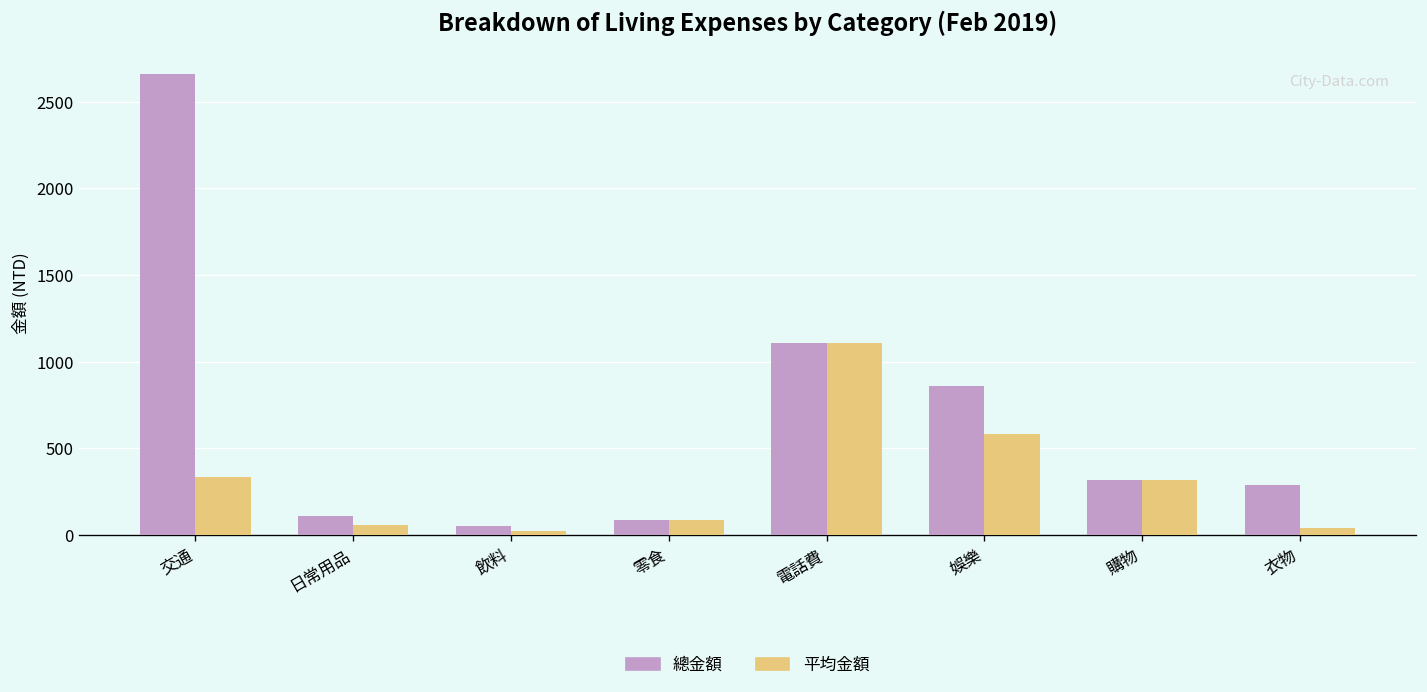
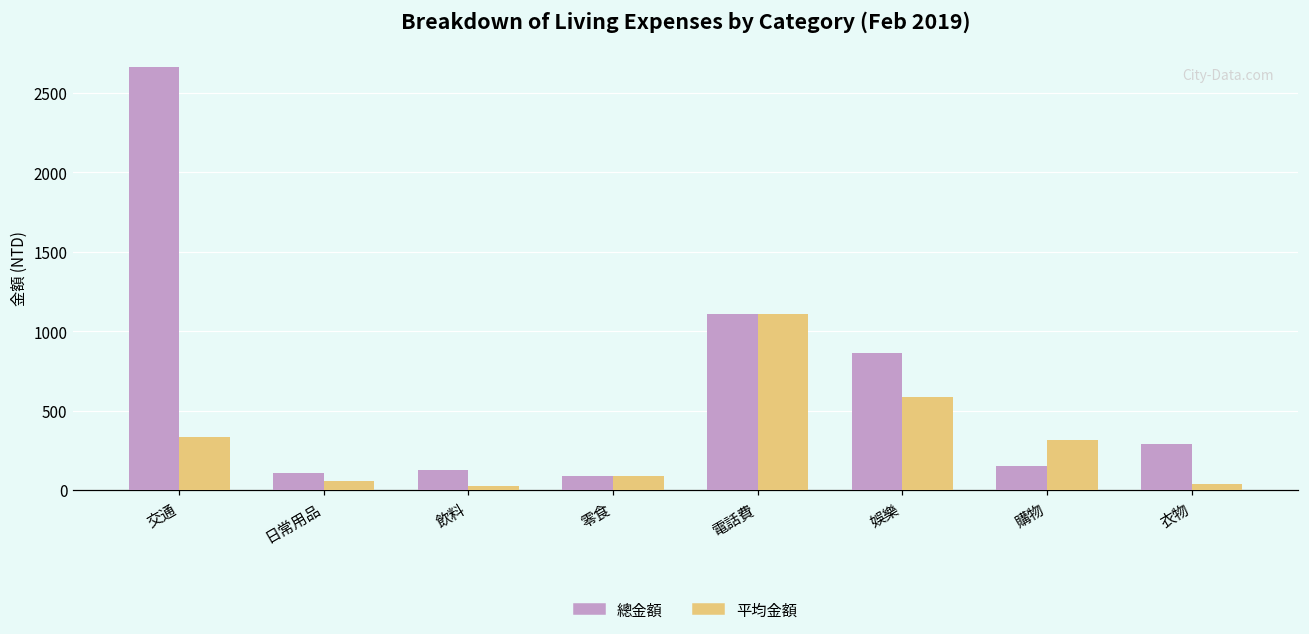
總金額, 飲料: 50 -> 130
總金額, 購物: 320 -> 150
